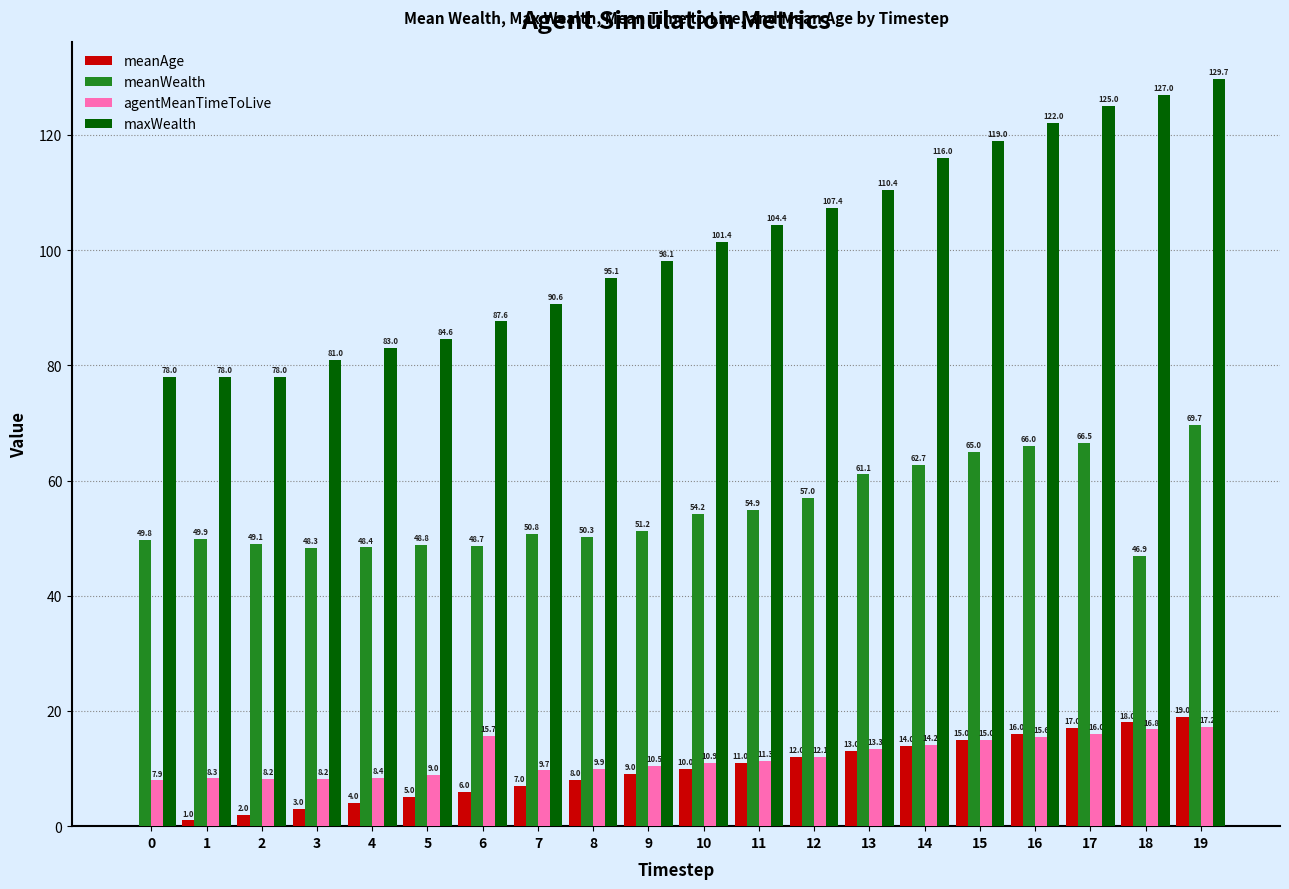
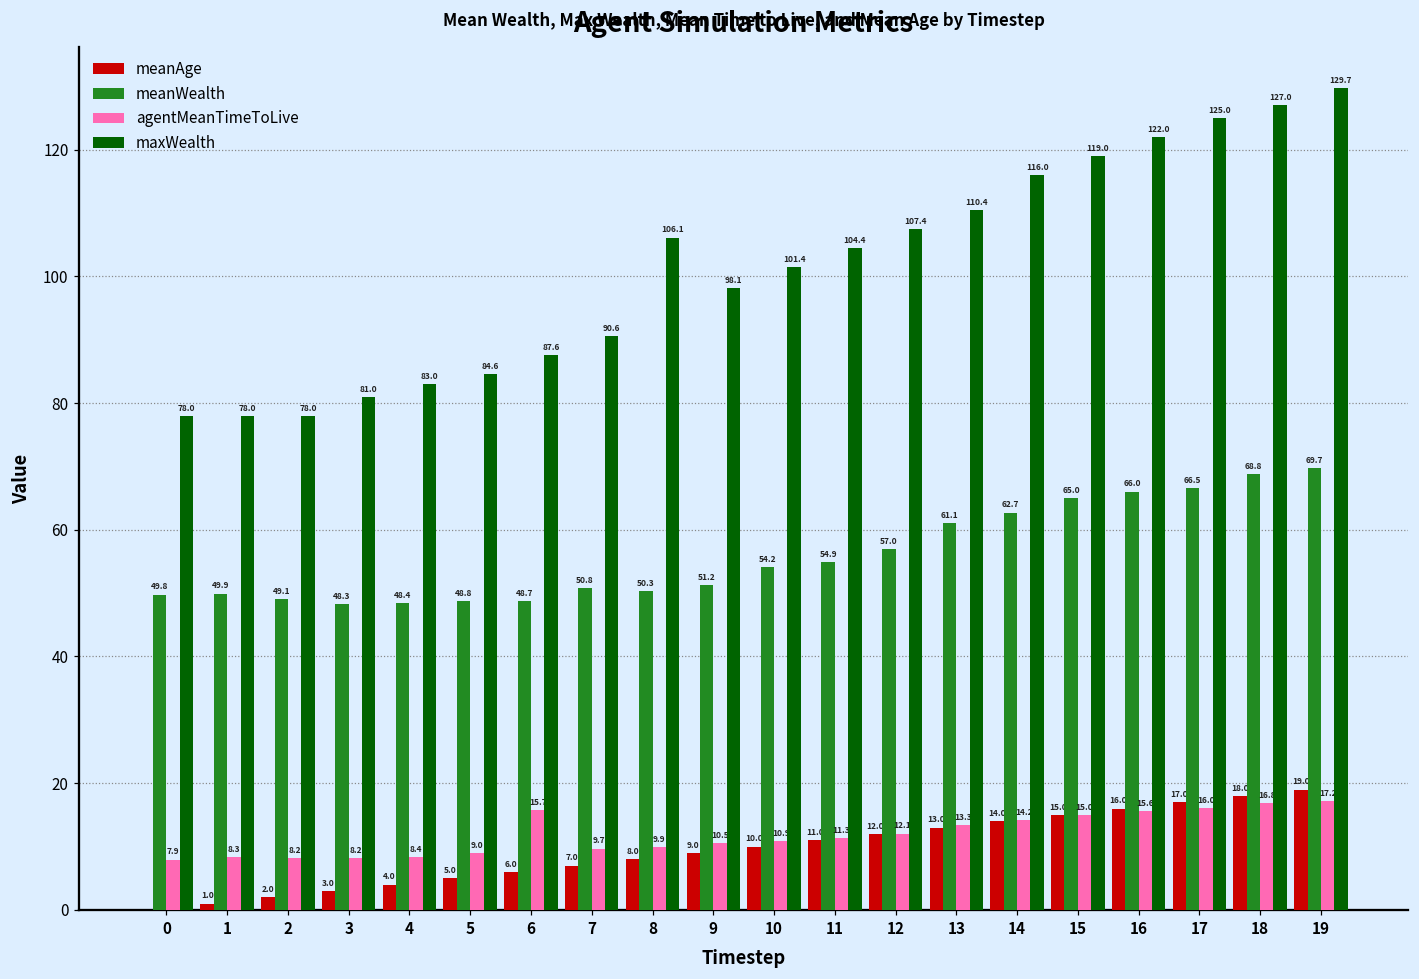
maxWealth, 8: 95.1 -> 106.1
meanWealth, 18: 46.9 -> 68.8
